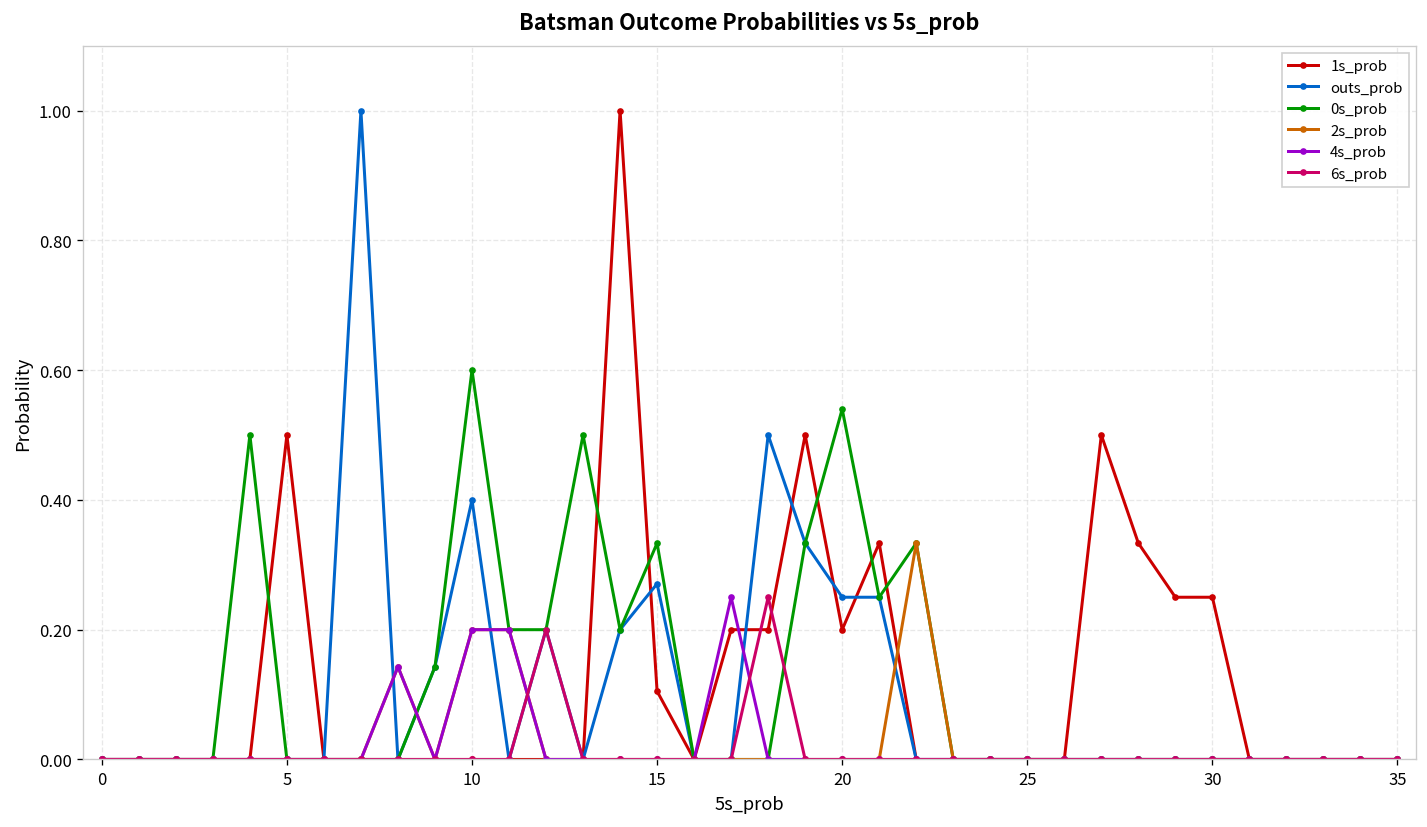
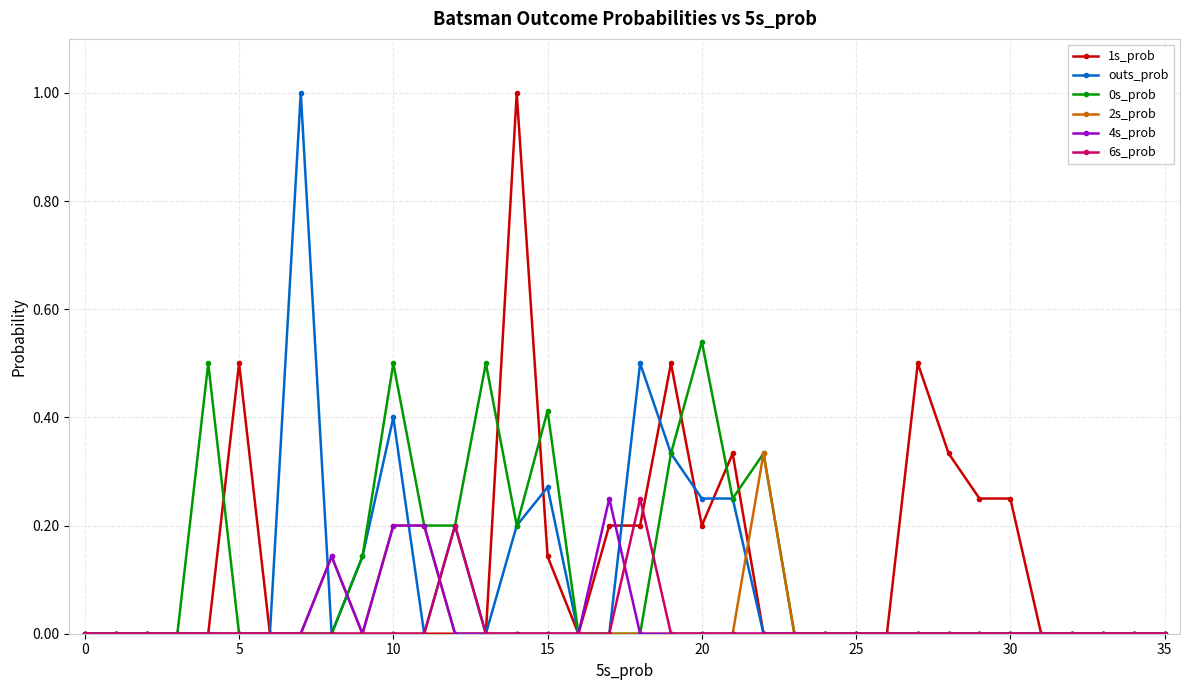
0s_prob, 10: 0.6 -> 0.5
1s_prob, 15: 0.11 -> 0.14
0s_prob, 15: 0.33 -> 0.41
